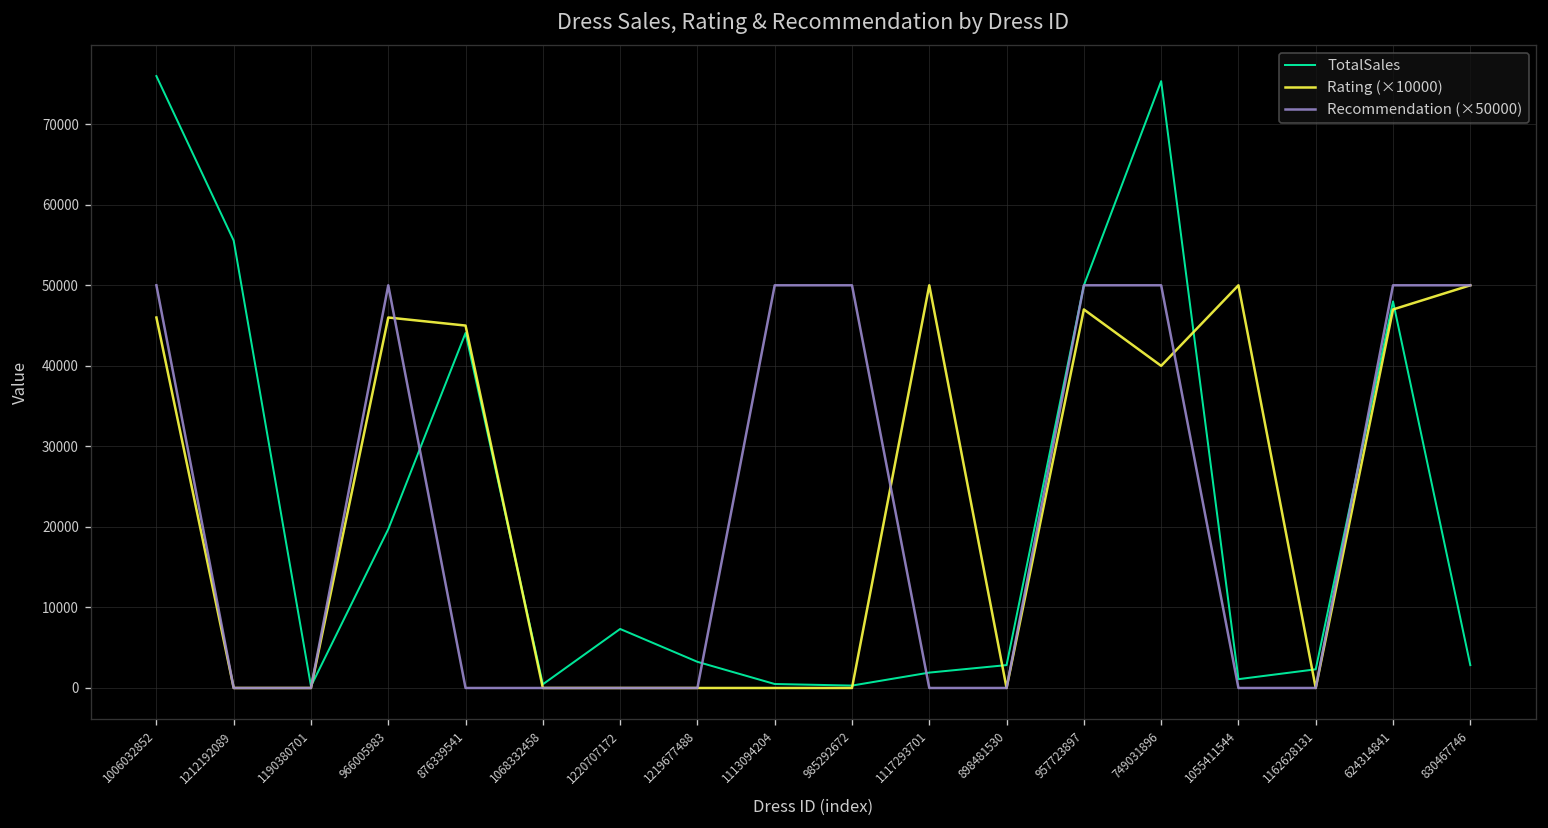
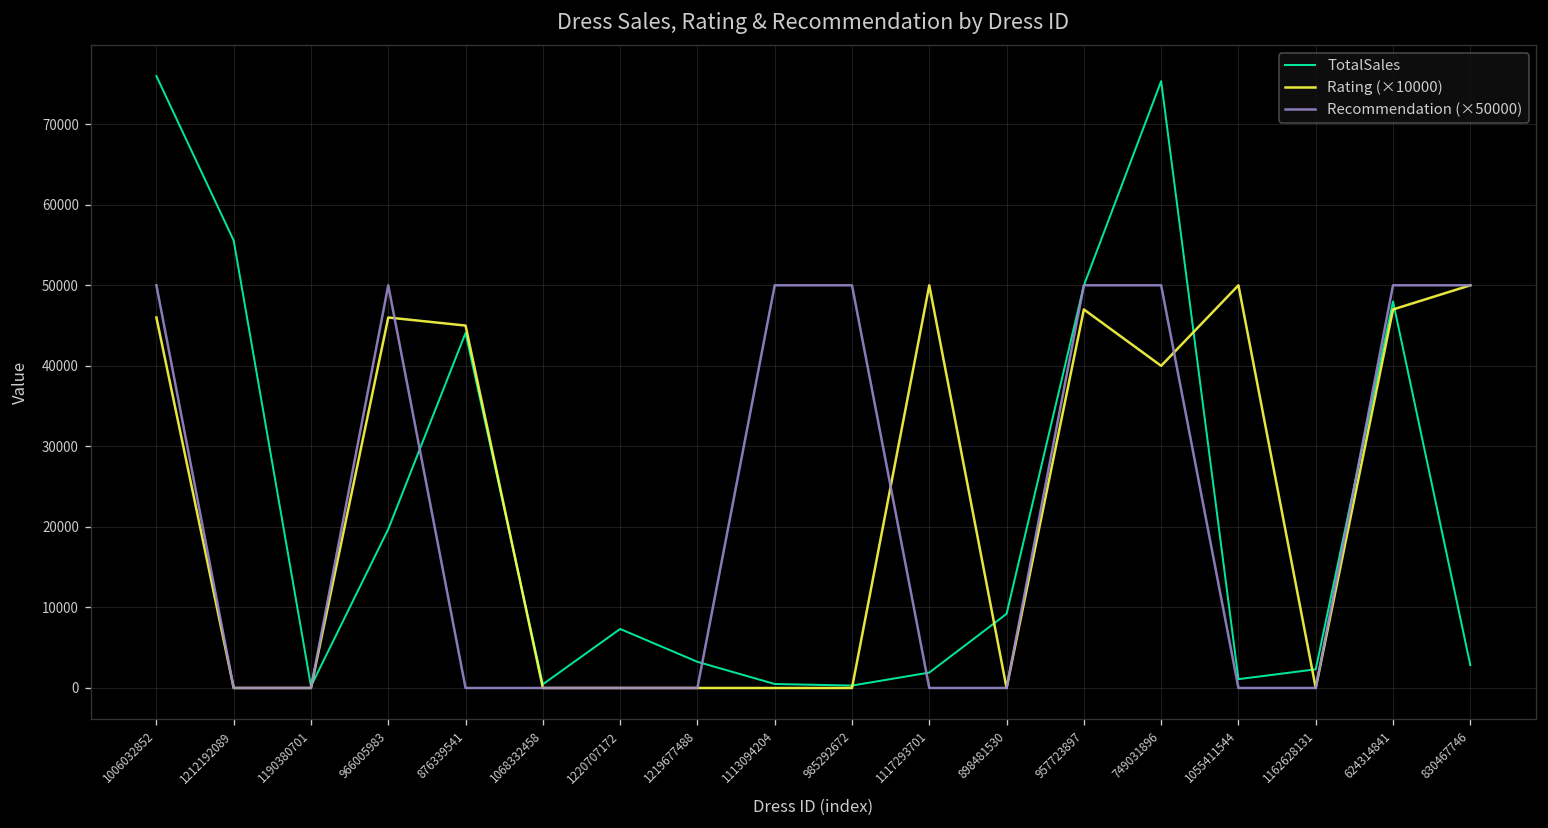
TotalSales, 898481530: 3000 -> 9000
